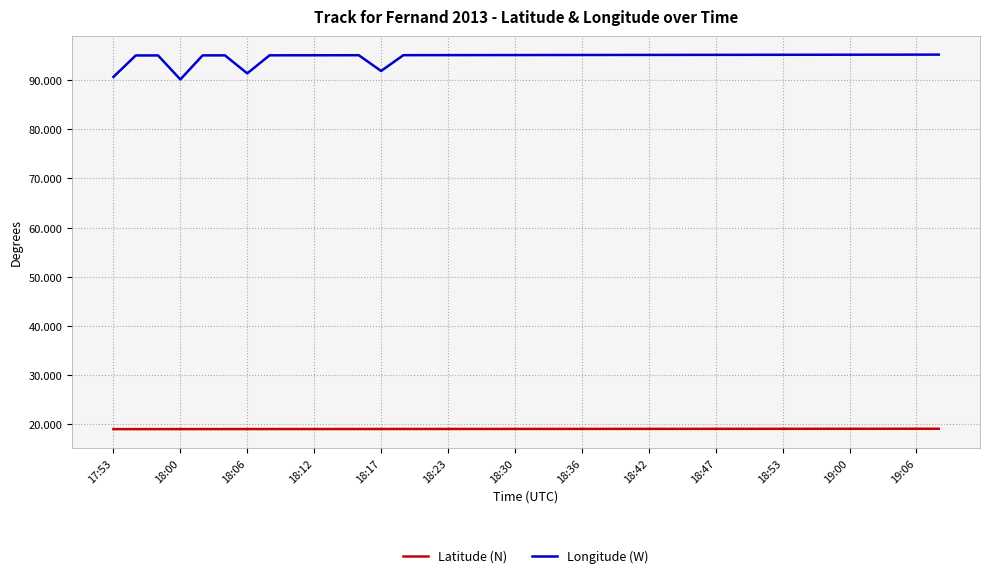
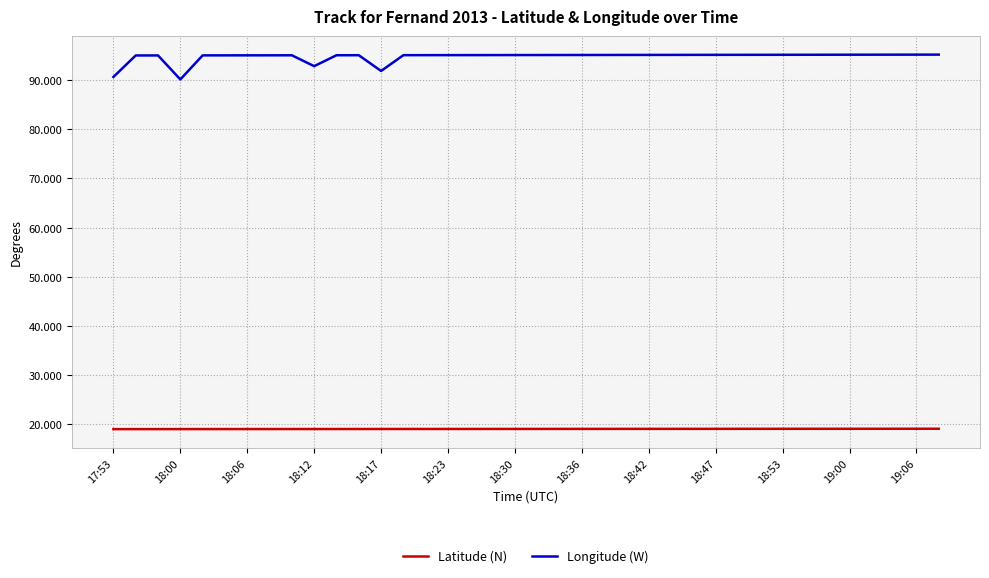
Longitude (W), 18:06: 91 -> 95
Longitude (W), 18:12: 95 -> 93
